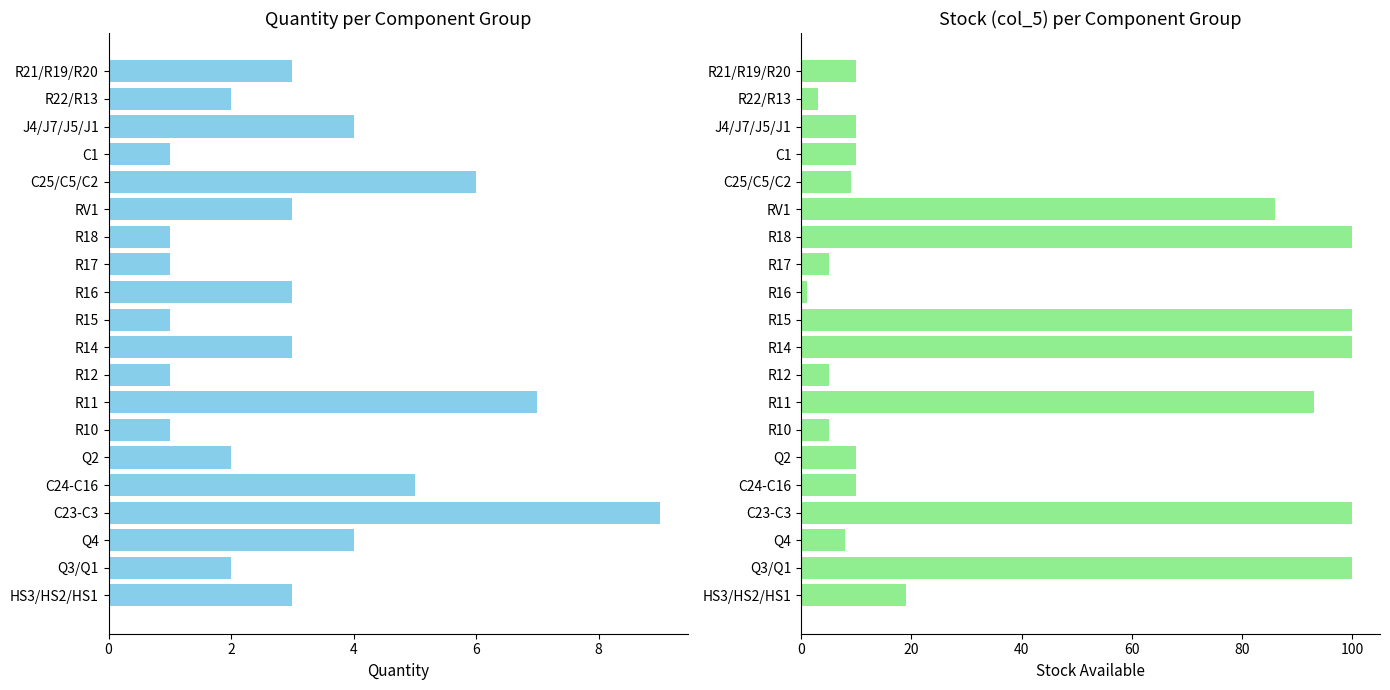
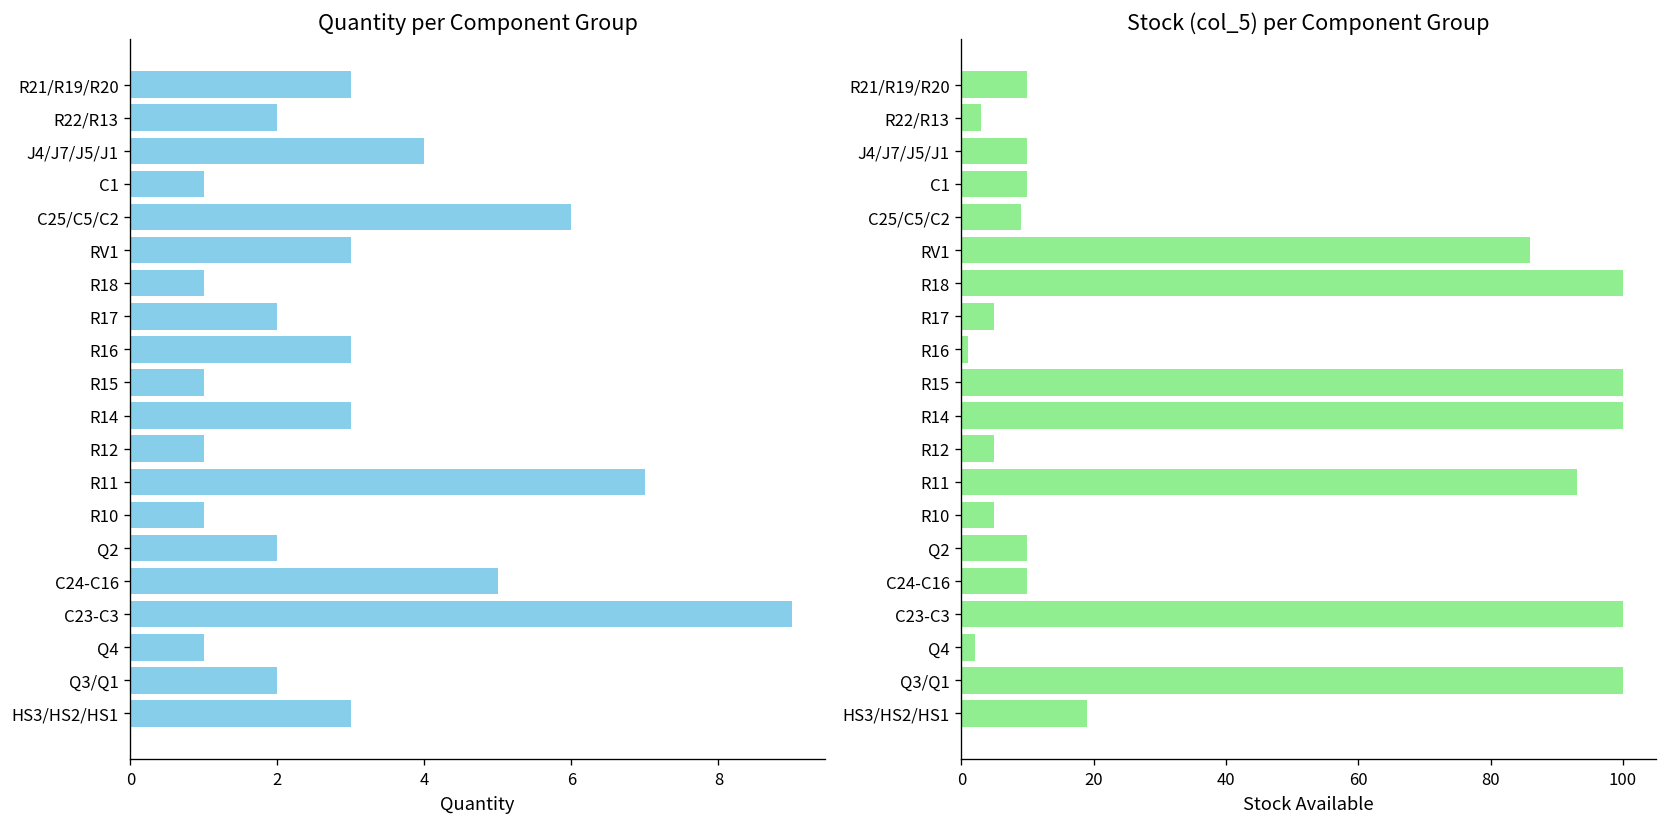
Quantity per Component Group, R17: 1 -> 2
Quantity per Component Group, Q4: 4 -> 1
Stock (col_5) per Component Group, Q4: 8 -> 2
